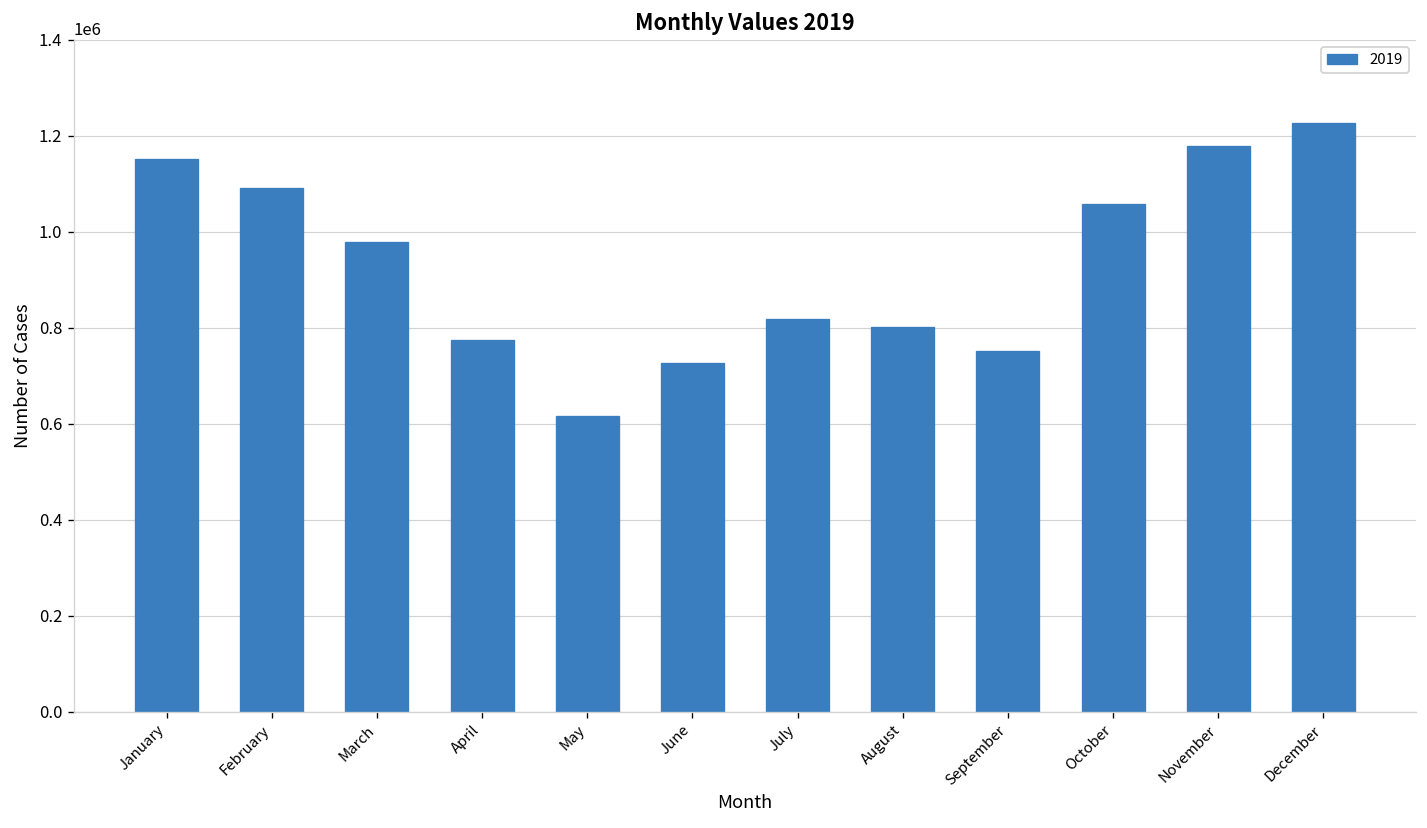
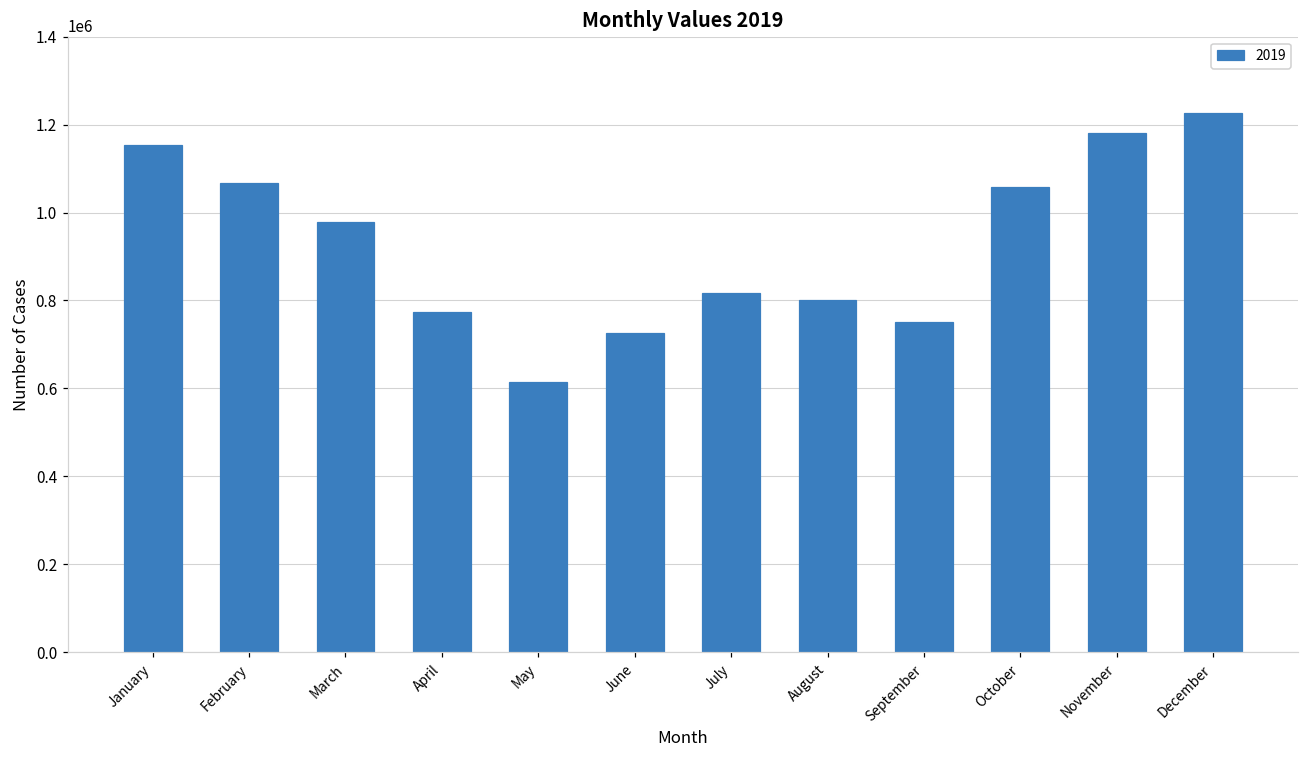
February: 1090000 -> 1070000
